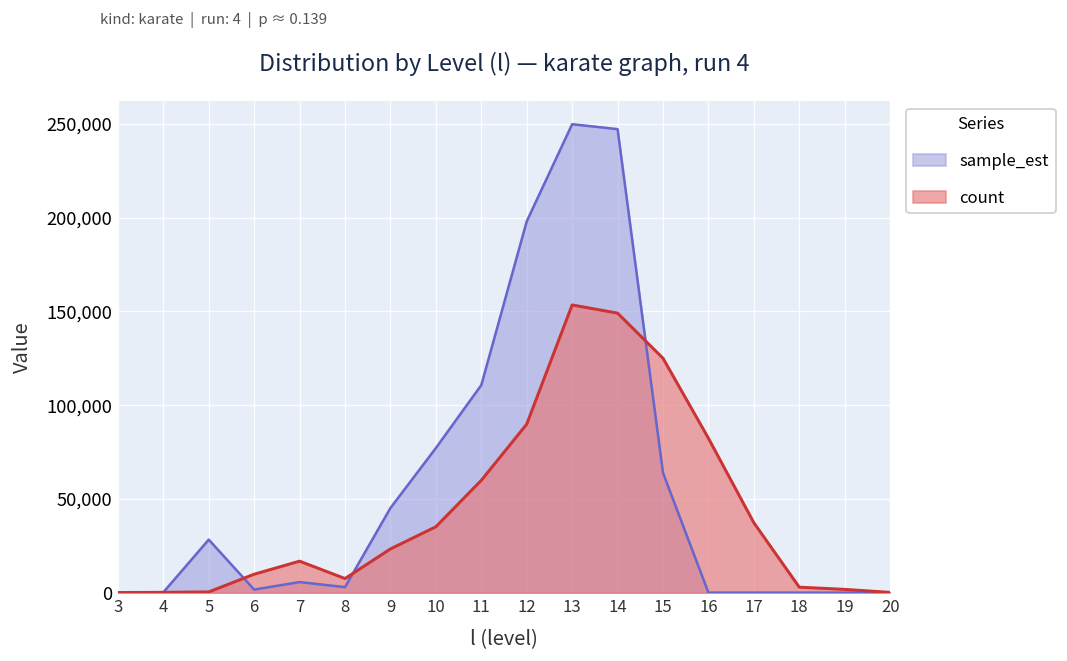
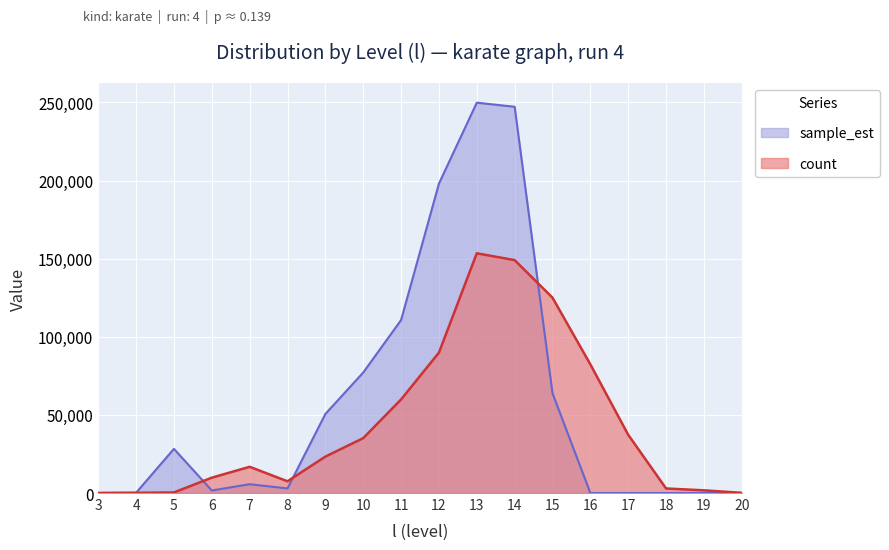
sample_est, 9: 45,000 -> 51,000
